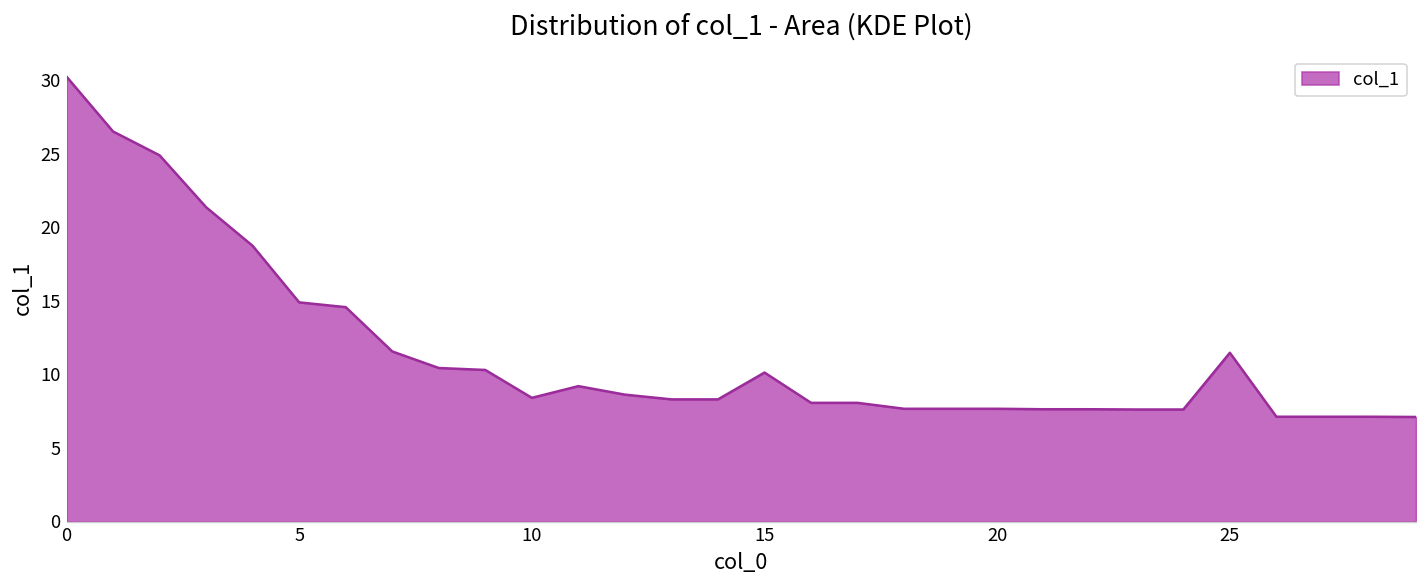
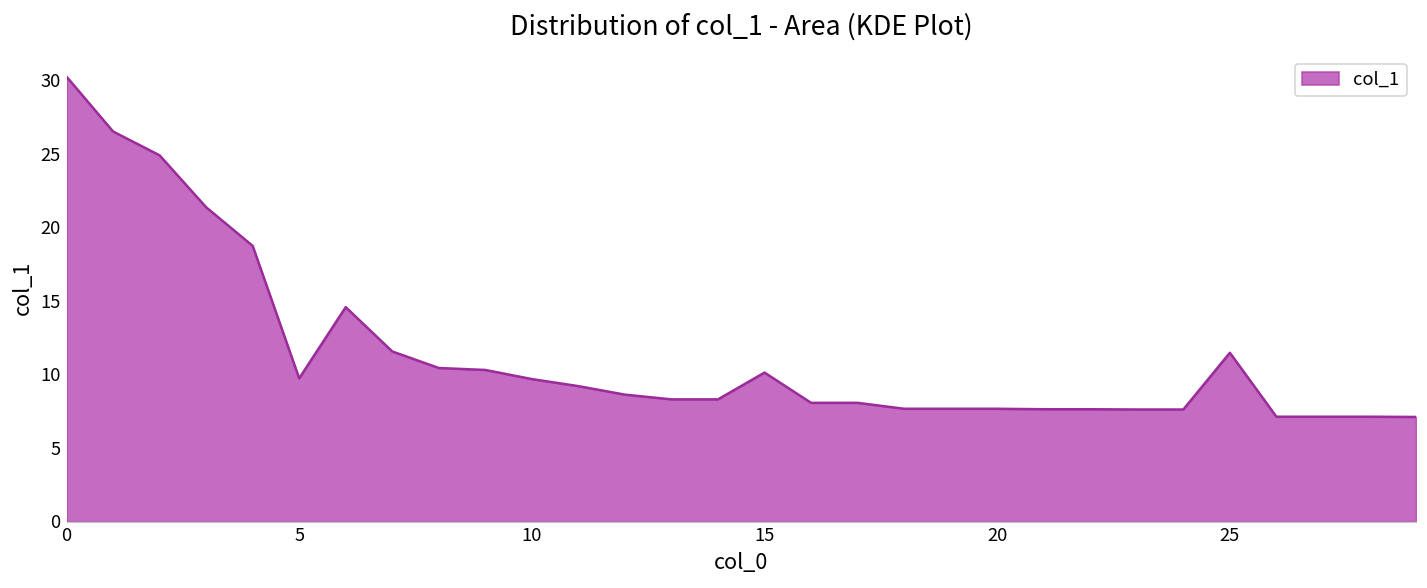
5: 14.9 -> 9.7
10: 8.4 -> 9.7
